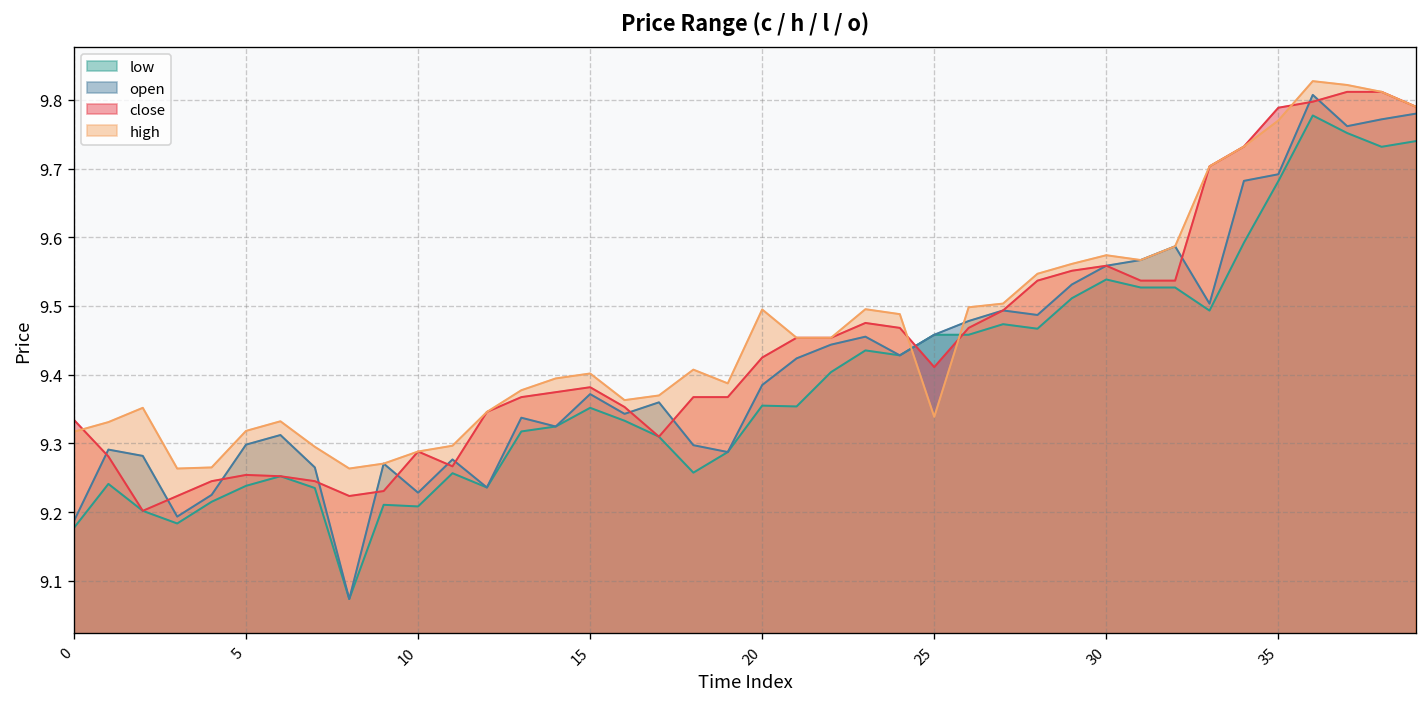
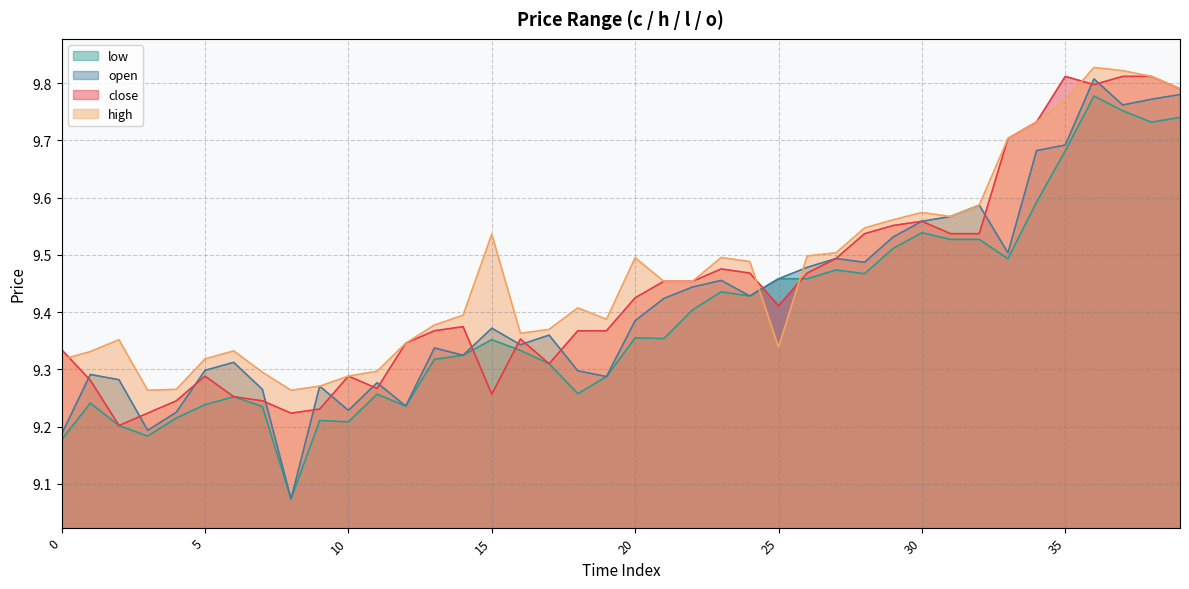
close, 5: 9.25 -> 9.29
close, 15: 9.38 -> 9.26
high, 15: 9.40 -> 9.54
close, 35: 9.79 -> 9.81
